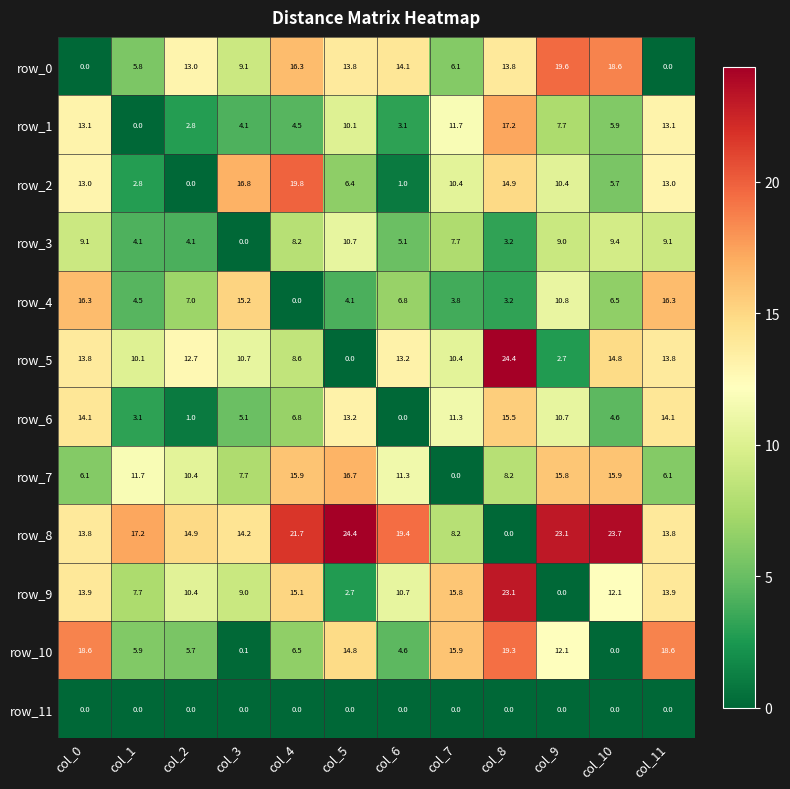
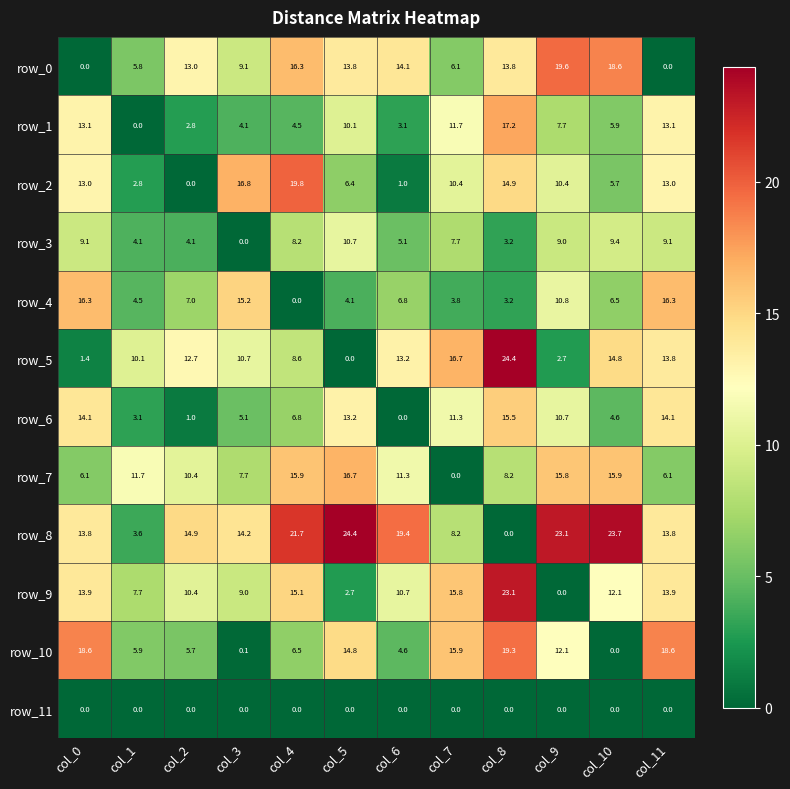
row_5, col_0: 13.8 -> 1.4
row_5, col_7: 10.4 -> 16.7
row_8, col_1: 17.2 -> 3.6
